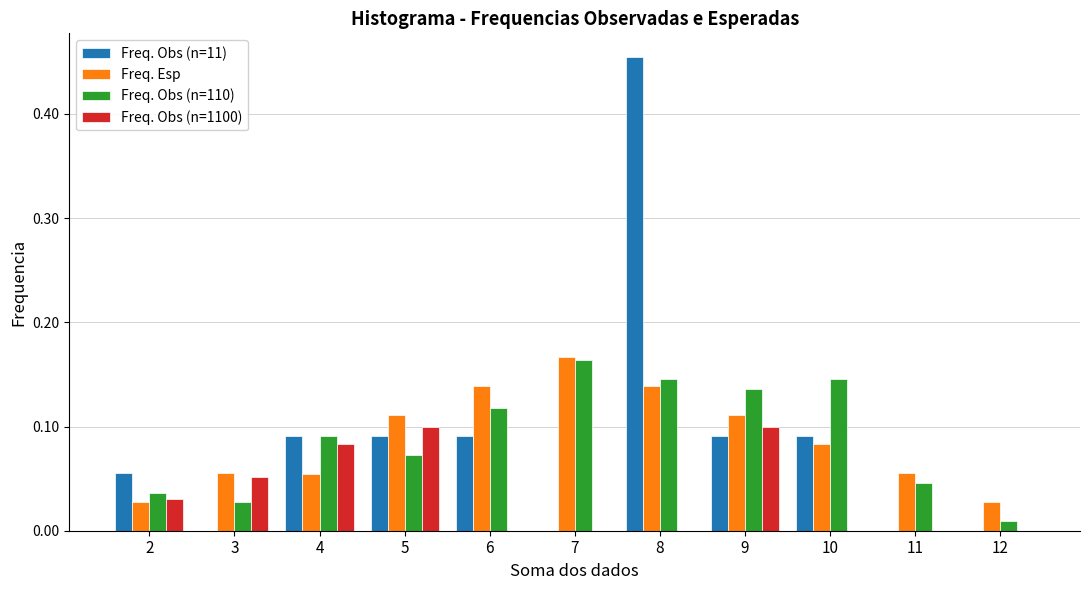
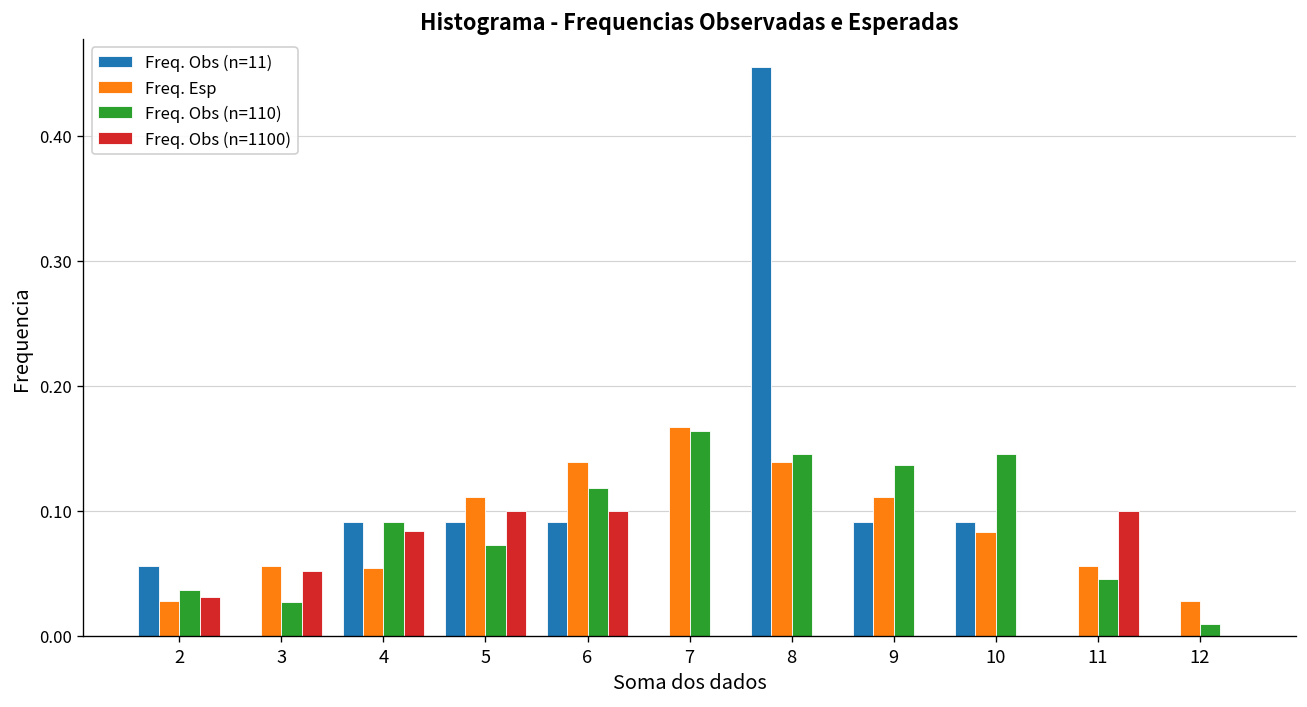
Freq. Obs (n=1100), 6: 0.0 -> 0.1
Freq. Obs (n=1100), 9: 0.1 -> 0.0
Freq. Obs (n=1100), 11: 0.0 -> 0.1
